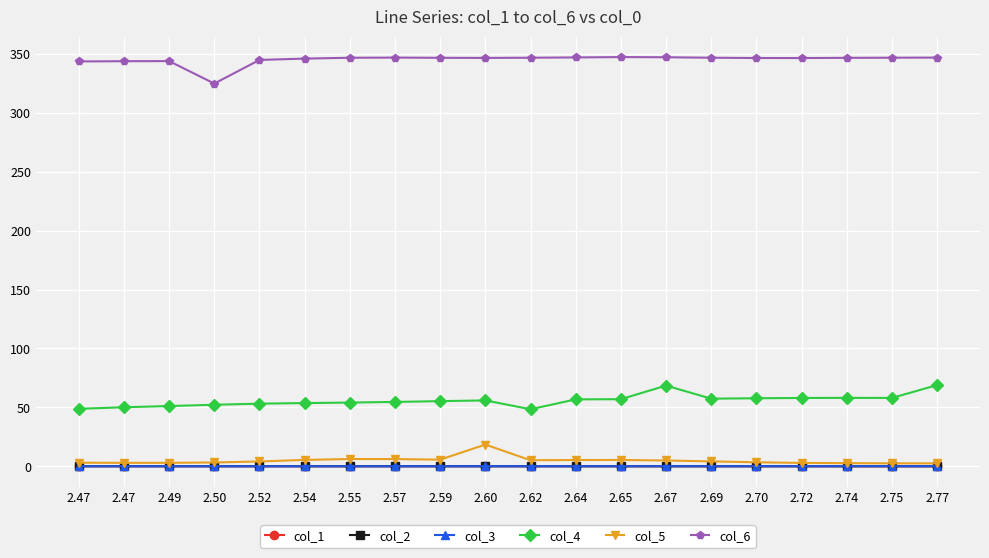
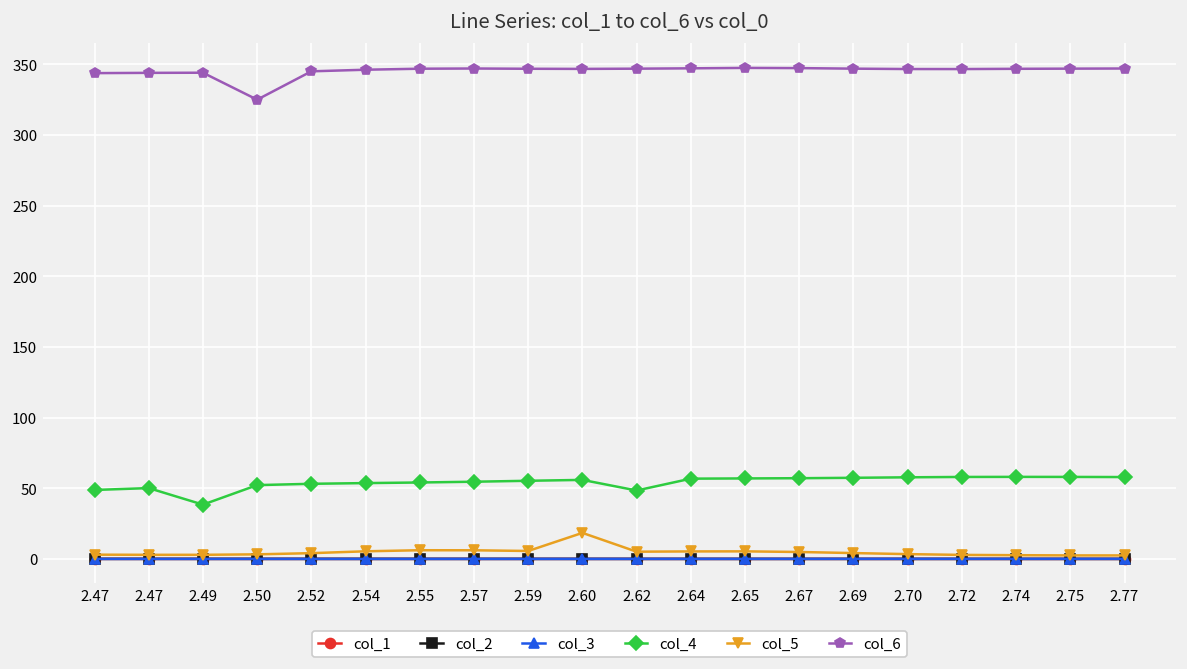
col_4, 2.49: 51 -> 38
col_4, 2.67: 68 -> 57
col_4, 2.77: 69 -> 58
